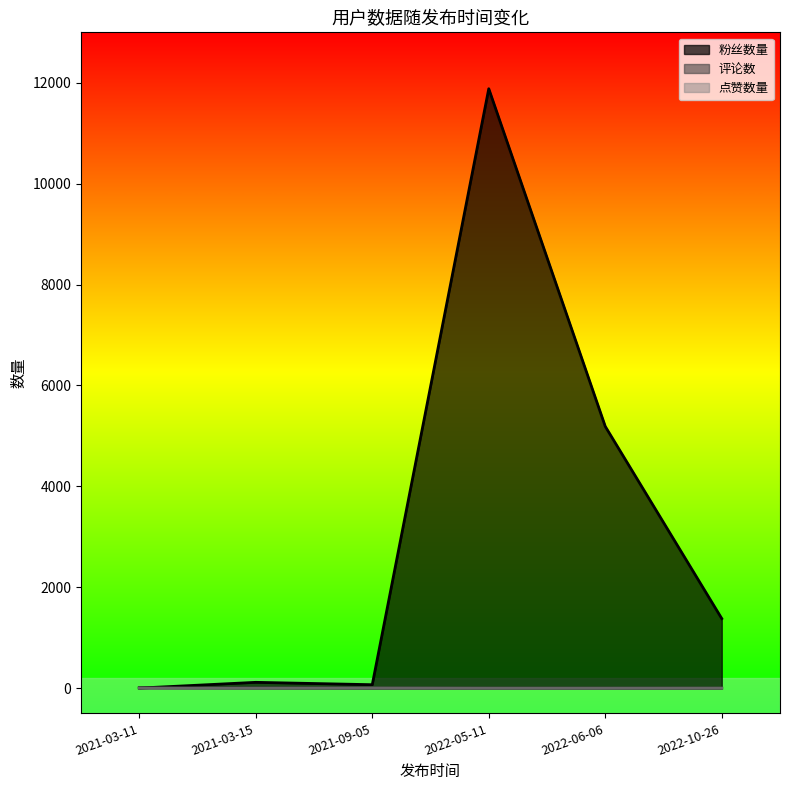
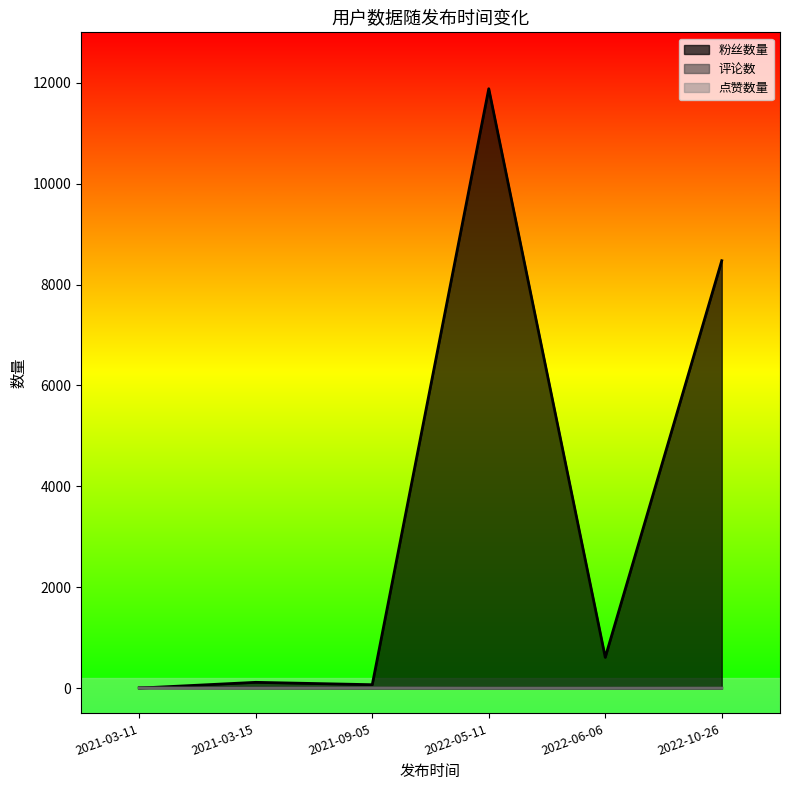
粉丝数量, 2022-06-06: 5200 -> 600
粉丝数量, 2022-10-26: 1400 -> 8500
